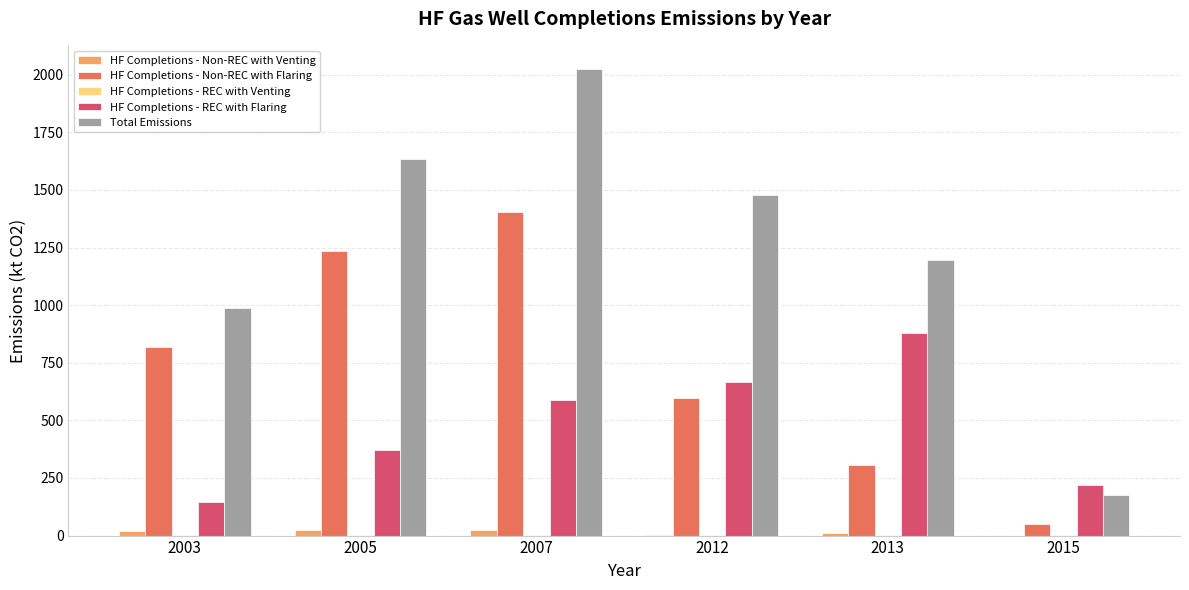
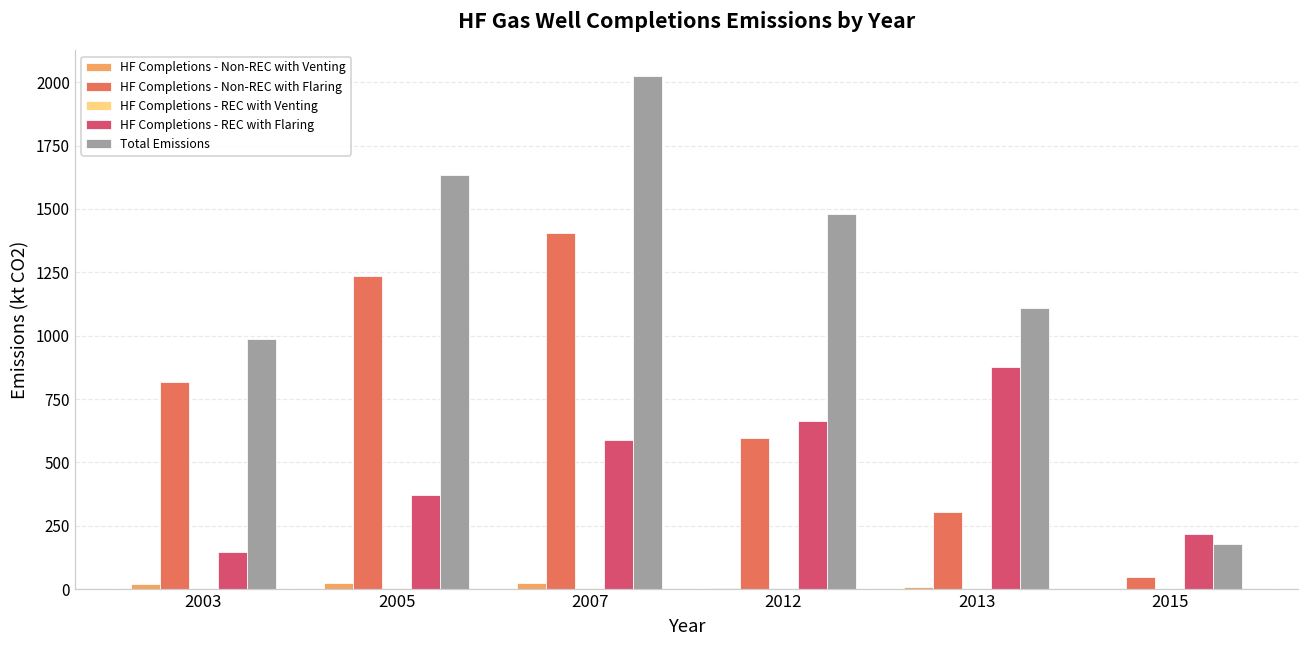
Total Emissions, 2013: 1200 -> 1110
